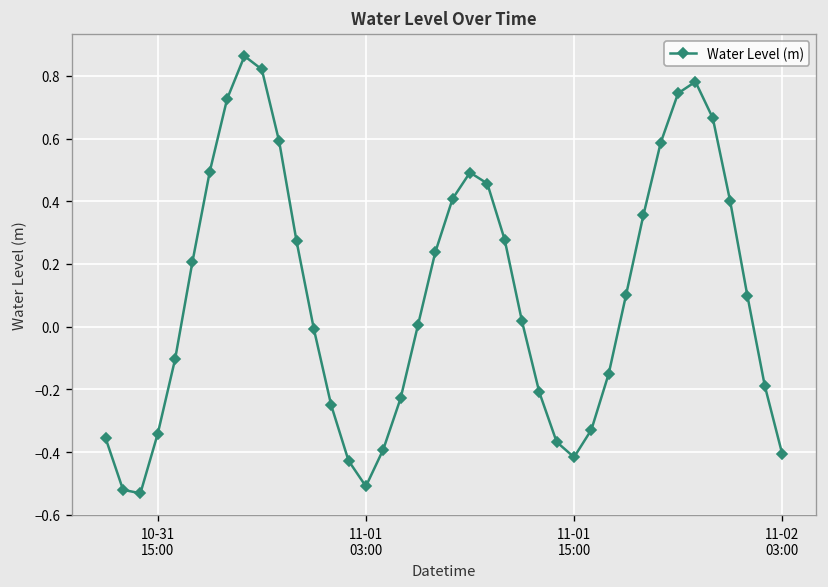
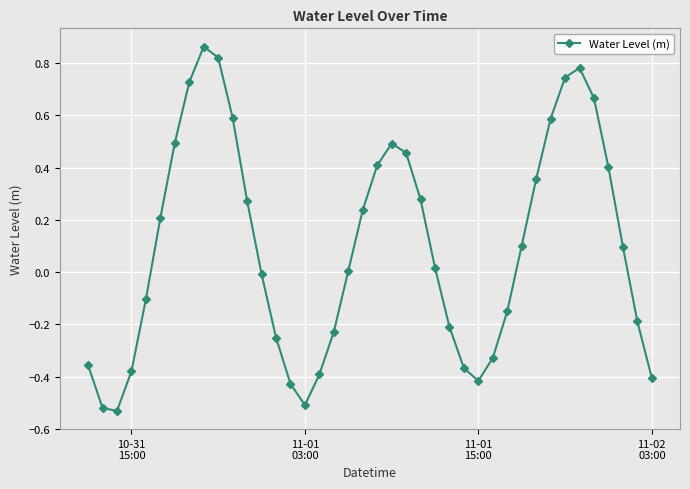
10-31 15:00: -0.34 -> -0.38
